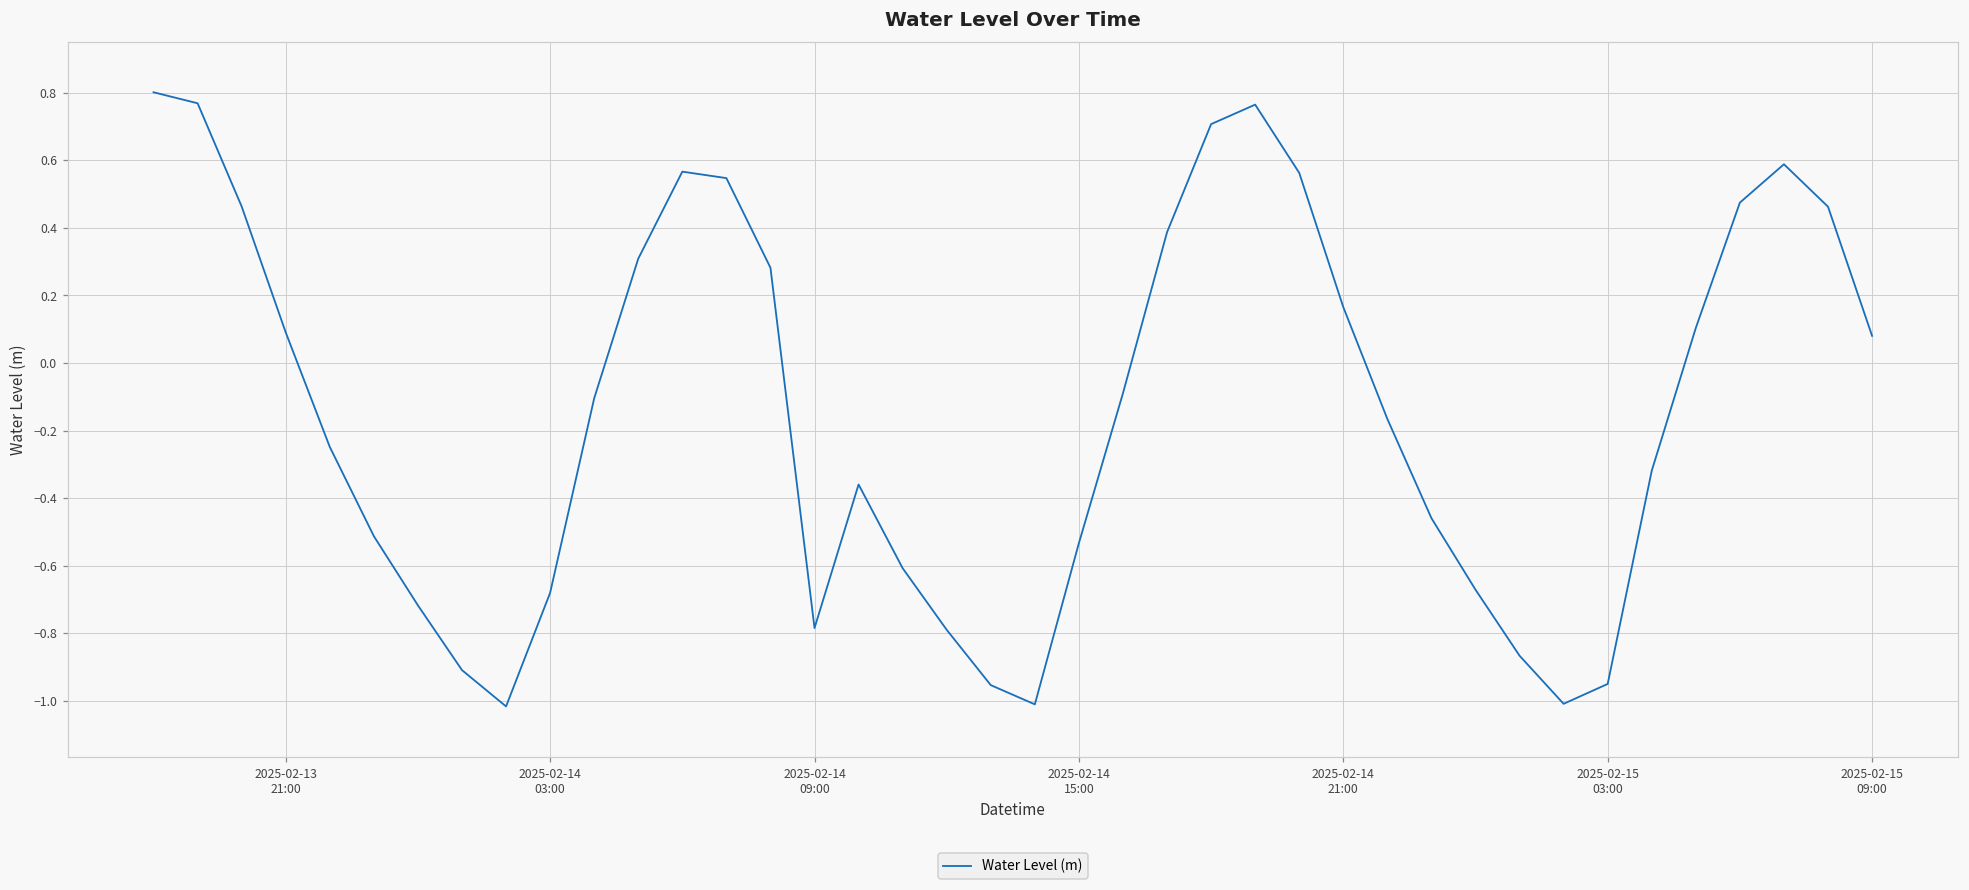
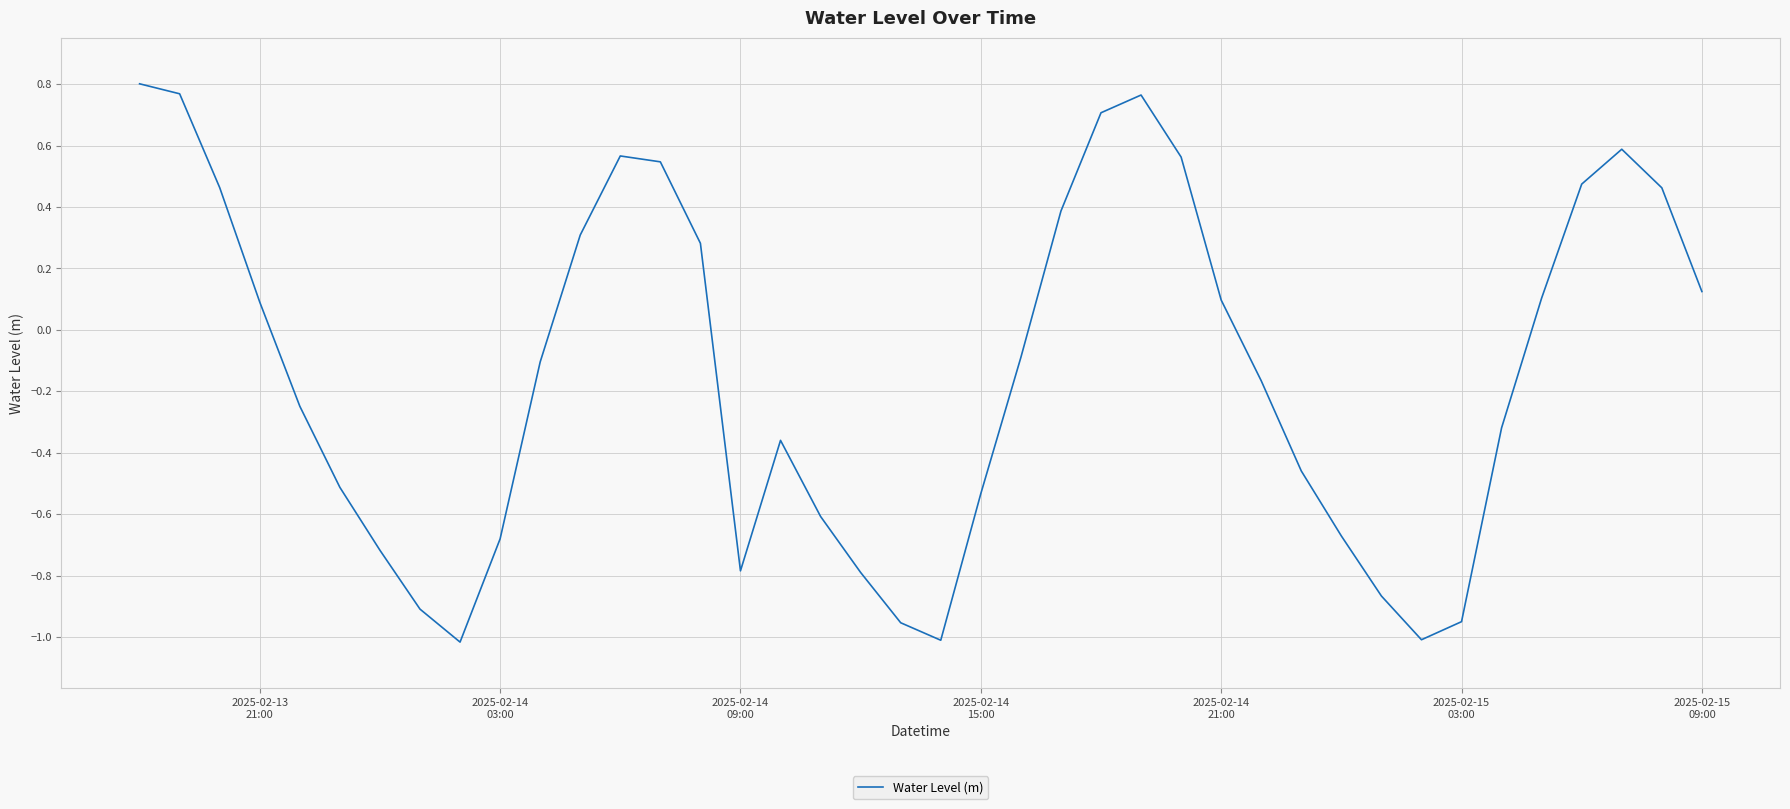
2025-02-14 21:00: 0.17 -> 0.10
2025-02-15 09:00: 0.08 -> 0.12
